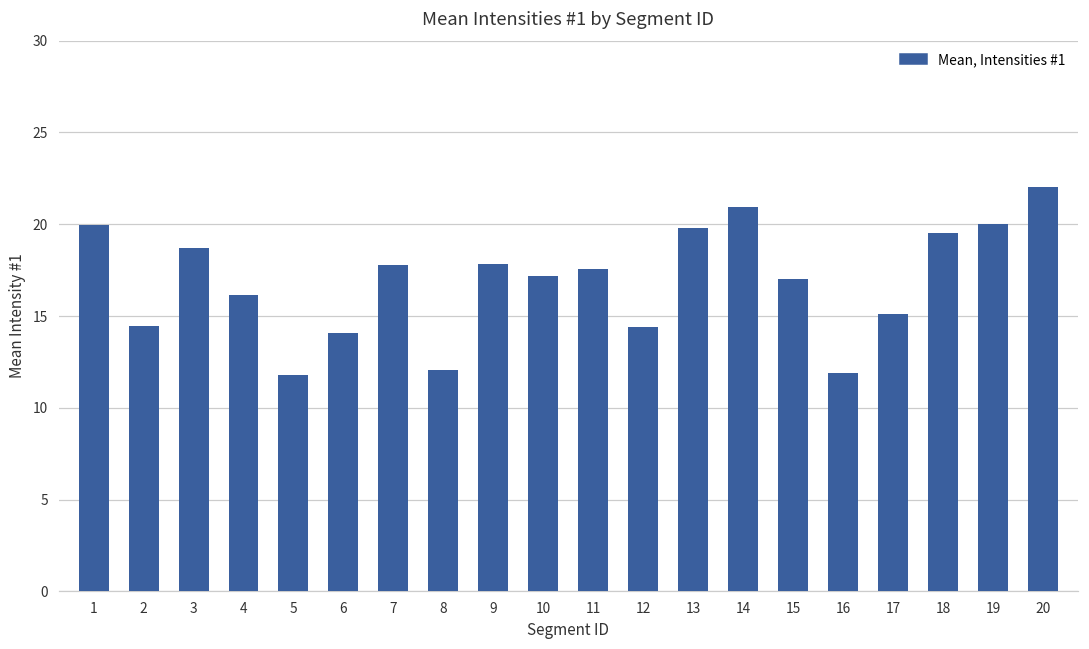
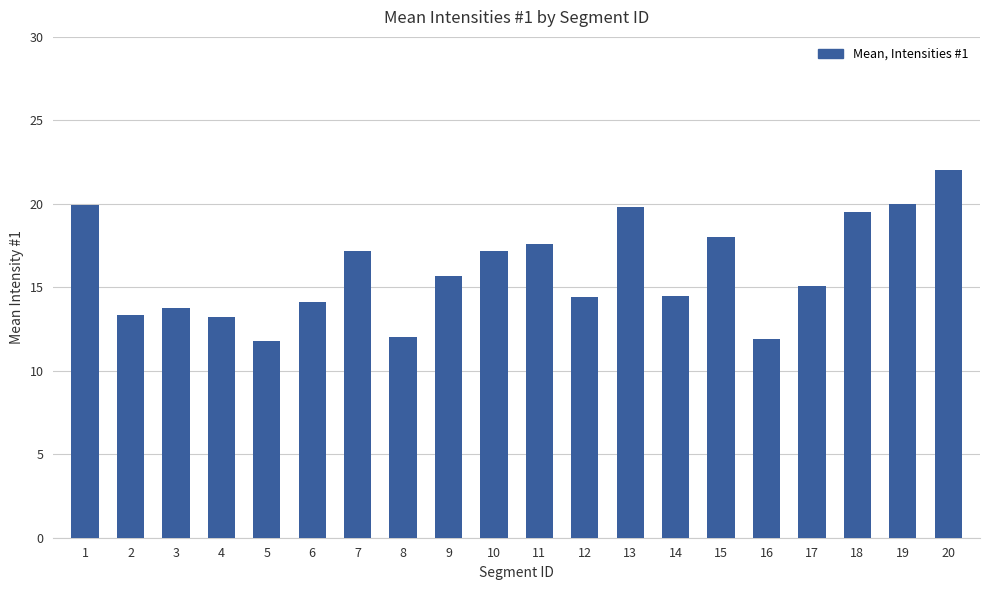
2: 14.5 -> 13.3
3: 18.7 -> 13.8
4: 16.1 -> 13.2
7: 17.8 -> 17.2
9: 17.8 -> 15.7
14: 20.9 -> 14.5
15: 17 -> 18
